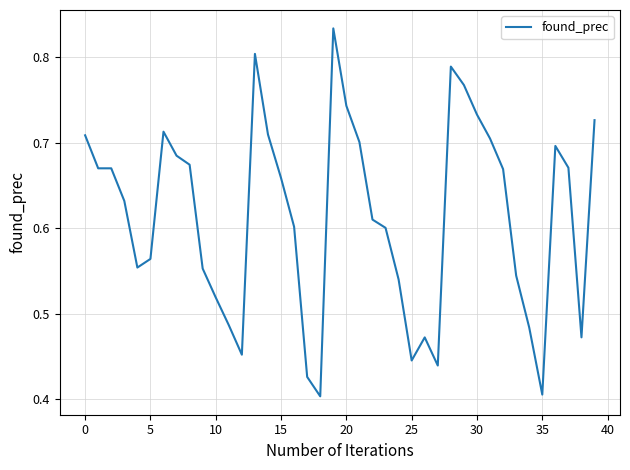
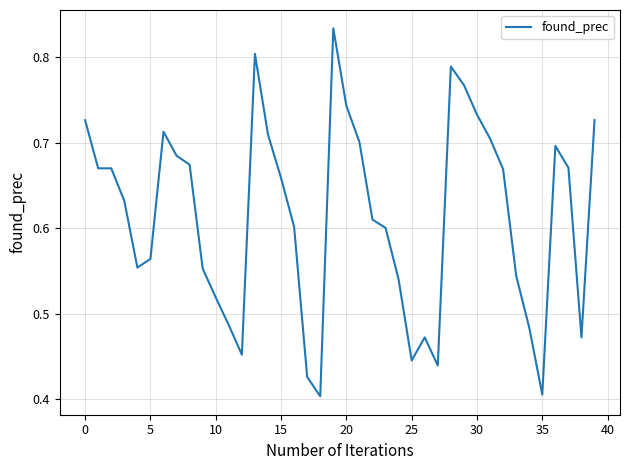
0: 0.71 -> 0.73
